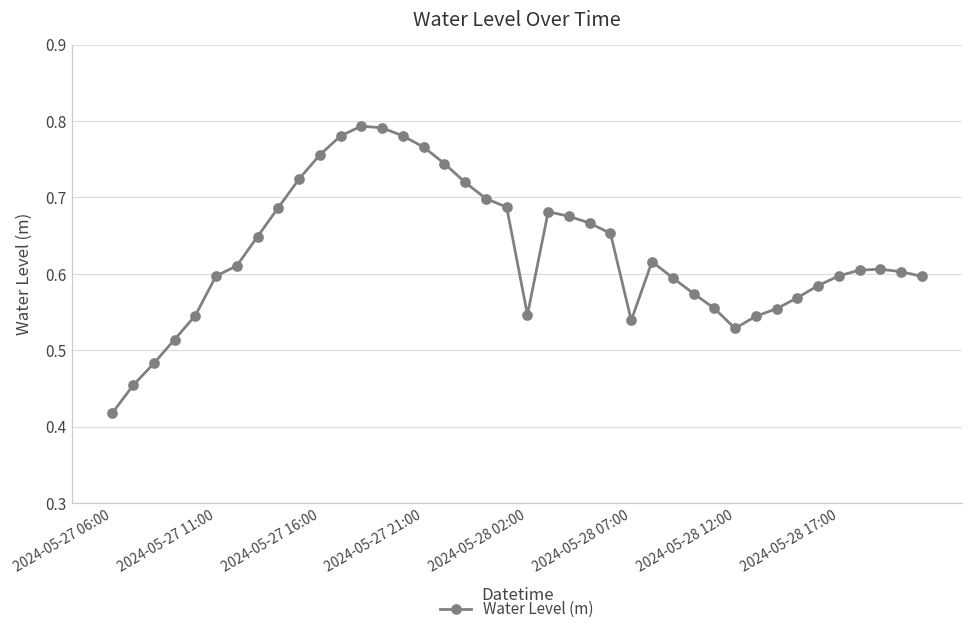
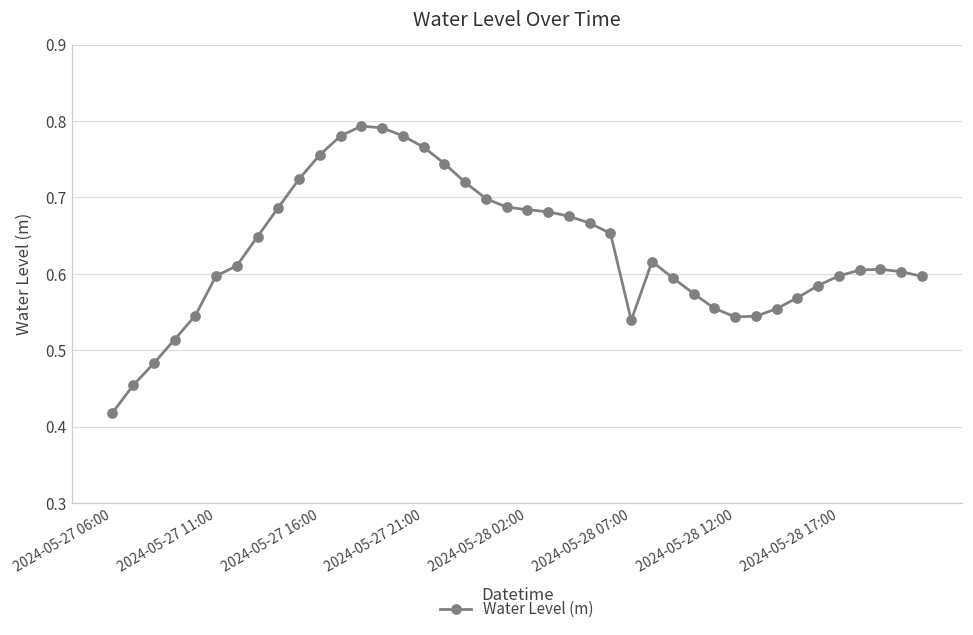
2024-05-28 02:00: 0.55 -> 0.68
2024-05-28 12:00: 0.53 -> 0.54
